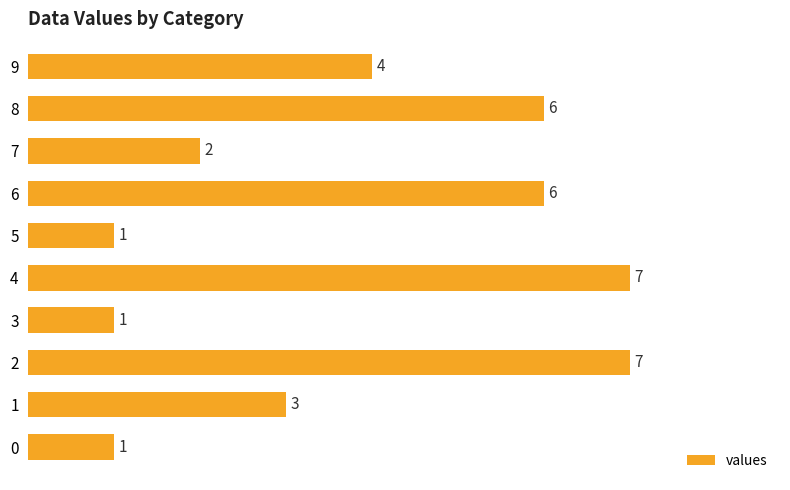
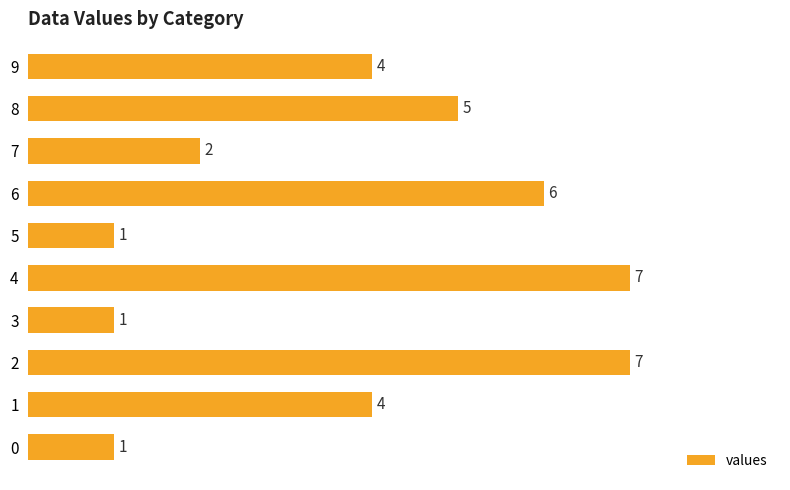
8: 6 -> 5
1: 3 -> 4
